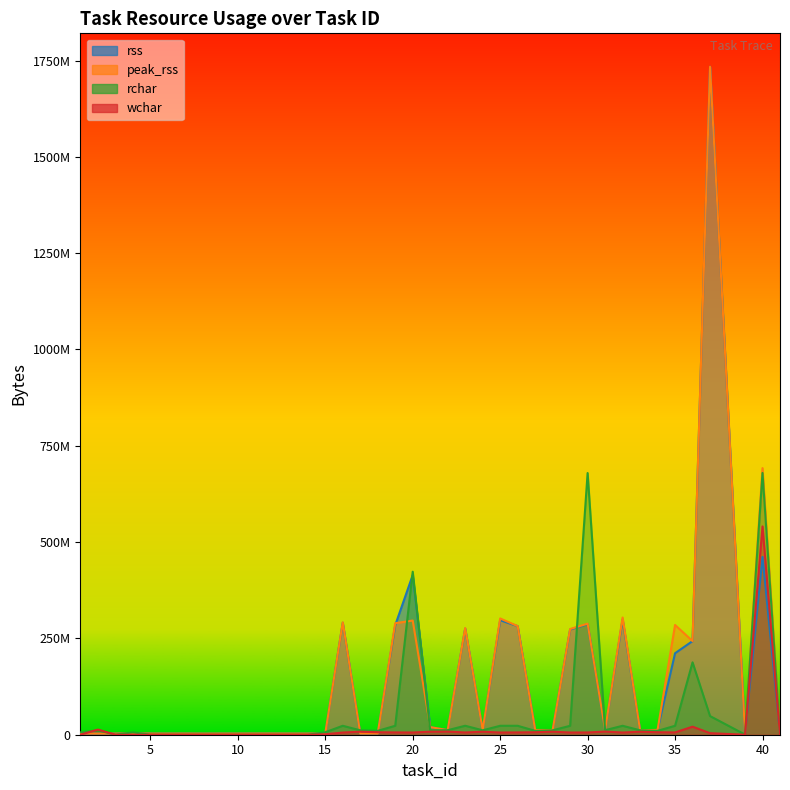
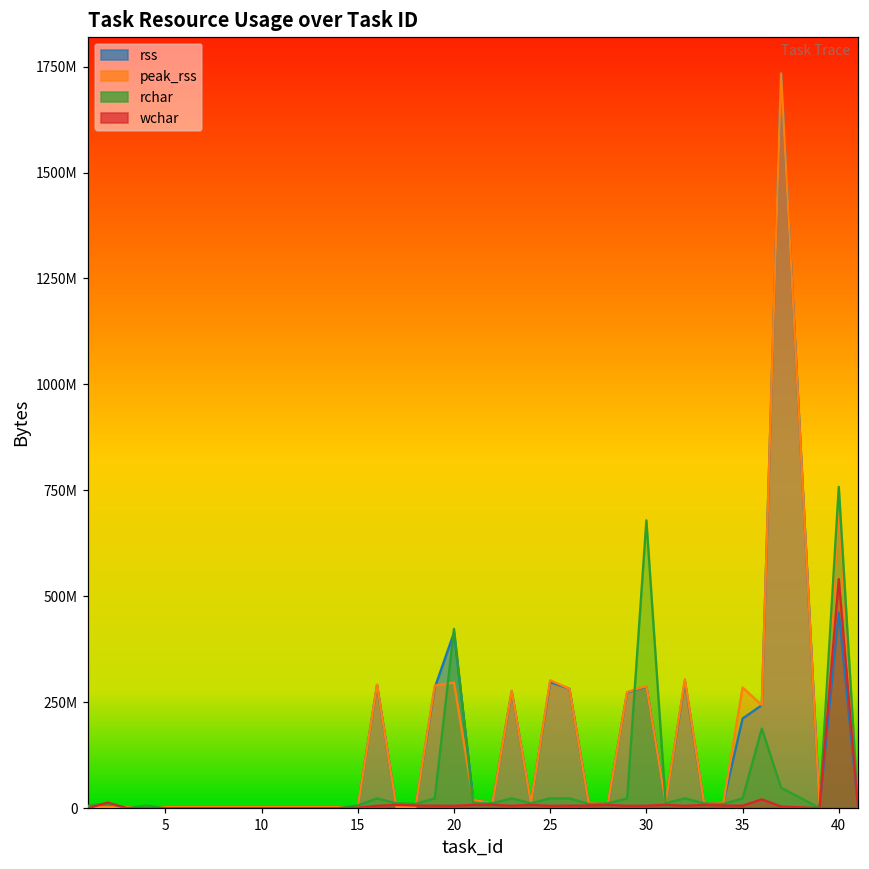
rchar, 40: 680000000 -> 760000000
